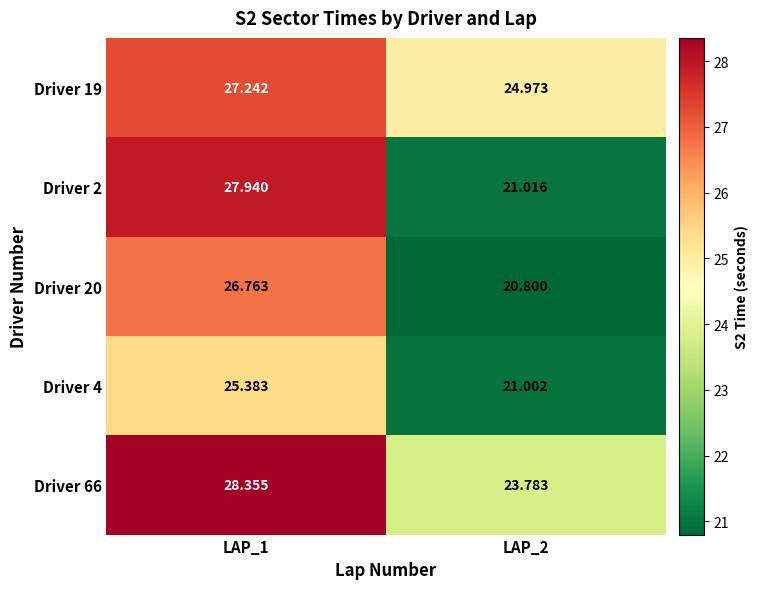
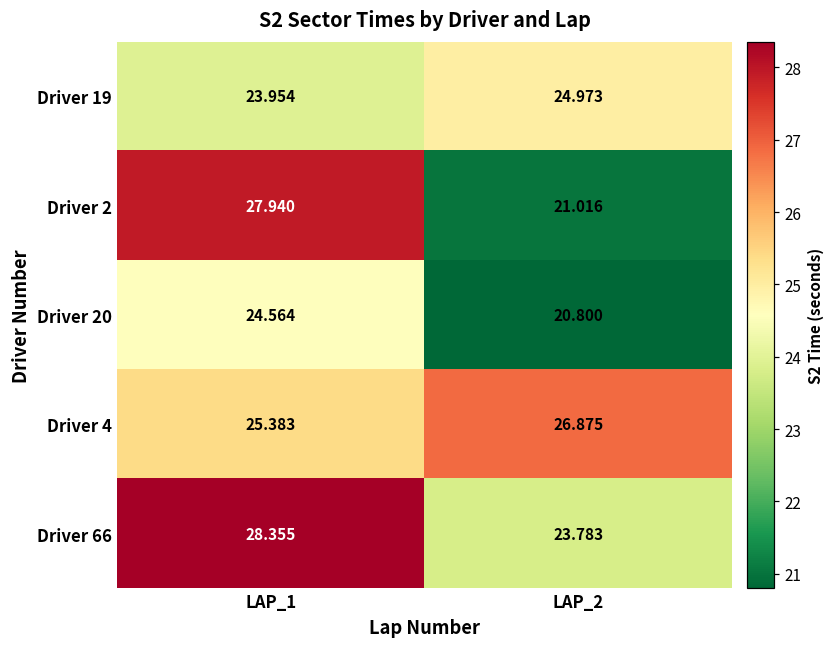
Driver 19, LAP_1: 27.242 -> 23.954
Driver 20, LAP_1: 26.763 -> 24.564
Driver 4, LAP_2: 21.002 -> 26.875
